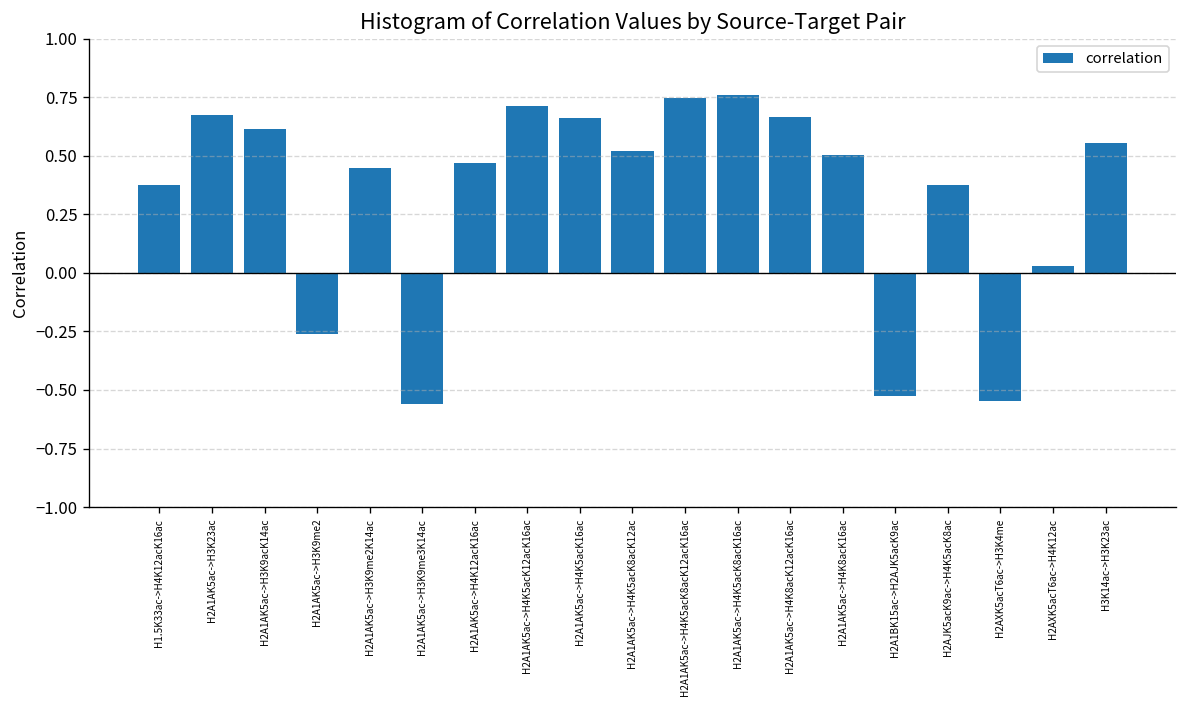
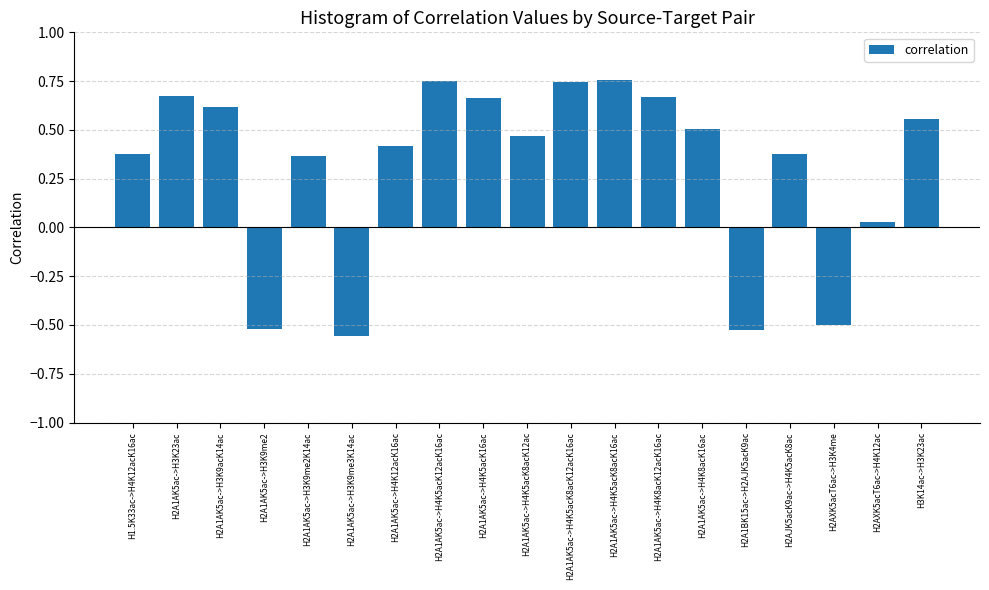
H2A1AK5ac->H3K9me2: -0.26 -> -0.52
H2A1AK5ac->H3K9me2K14ac: 0.45 -> 0.37
H2A1AK5ac->H4K12acK16ac: 0.47 -> 0.42
H2A1AK5ac->H4K5acK12acK16ac: 0.71 -> 0.75
H2A1AK5ac->H4K5acK8acK12ac: 0.52 -> 0.47
H2AXK5acT6ac->H3K4me: -0.55 -> -0.50
